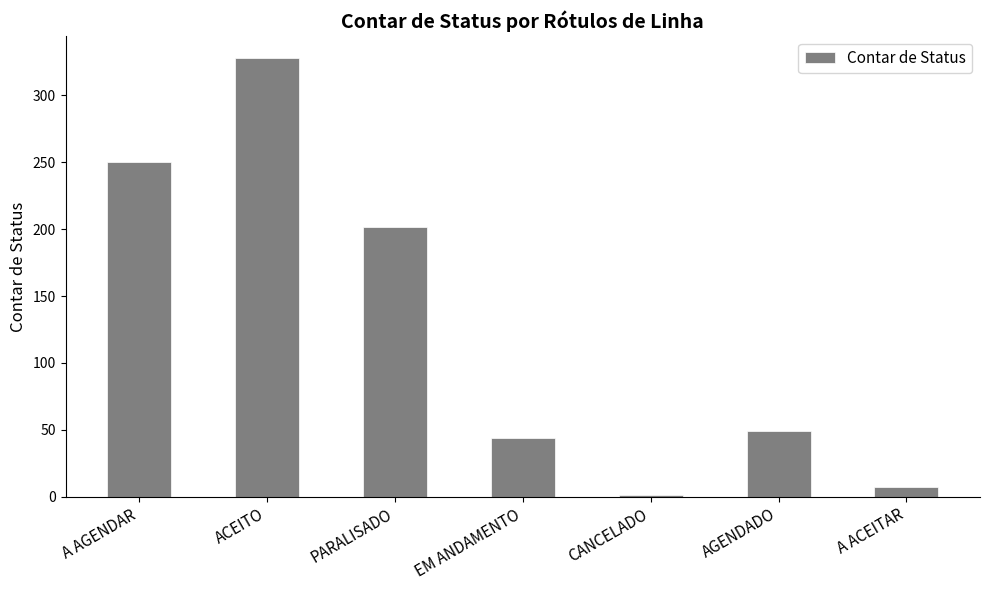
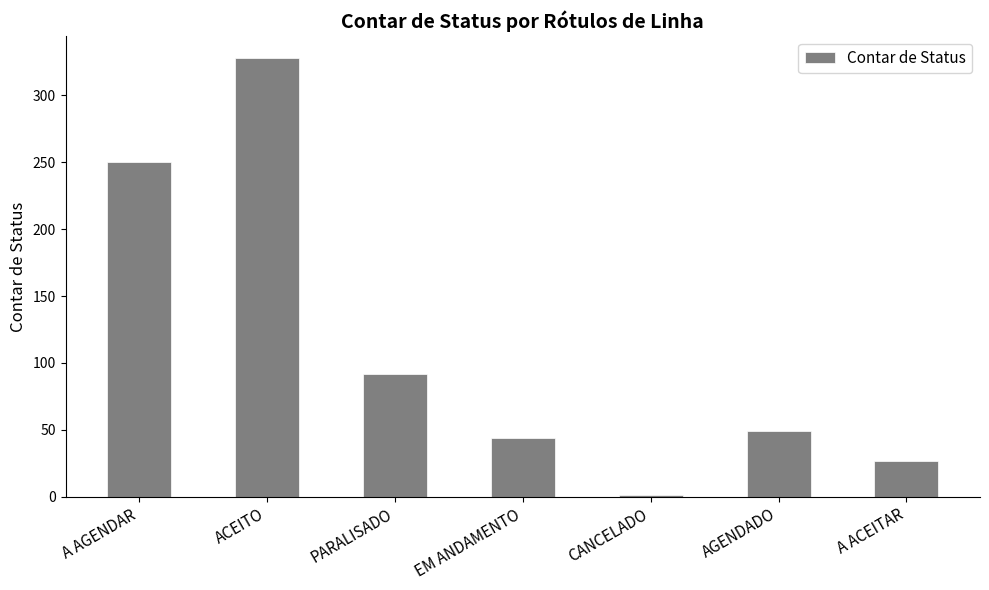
PARALISADO: 202 -> 92
A ACEITAR: 7 -> 27
